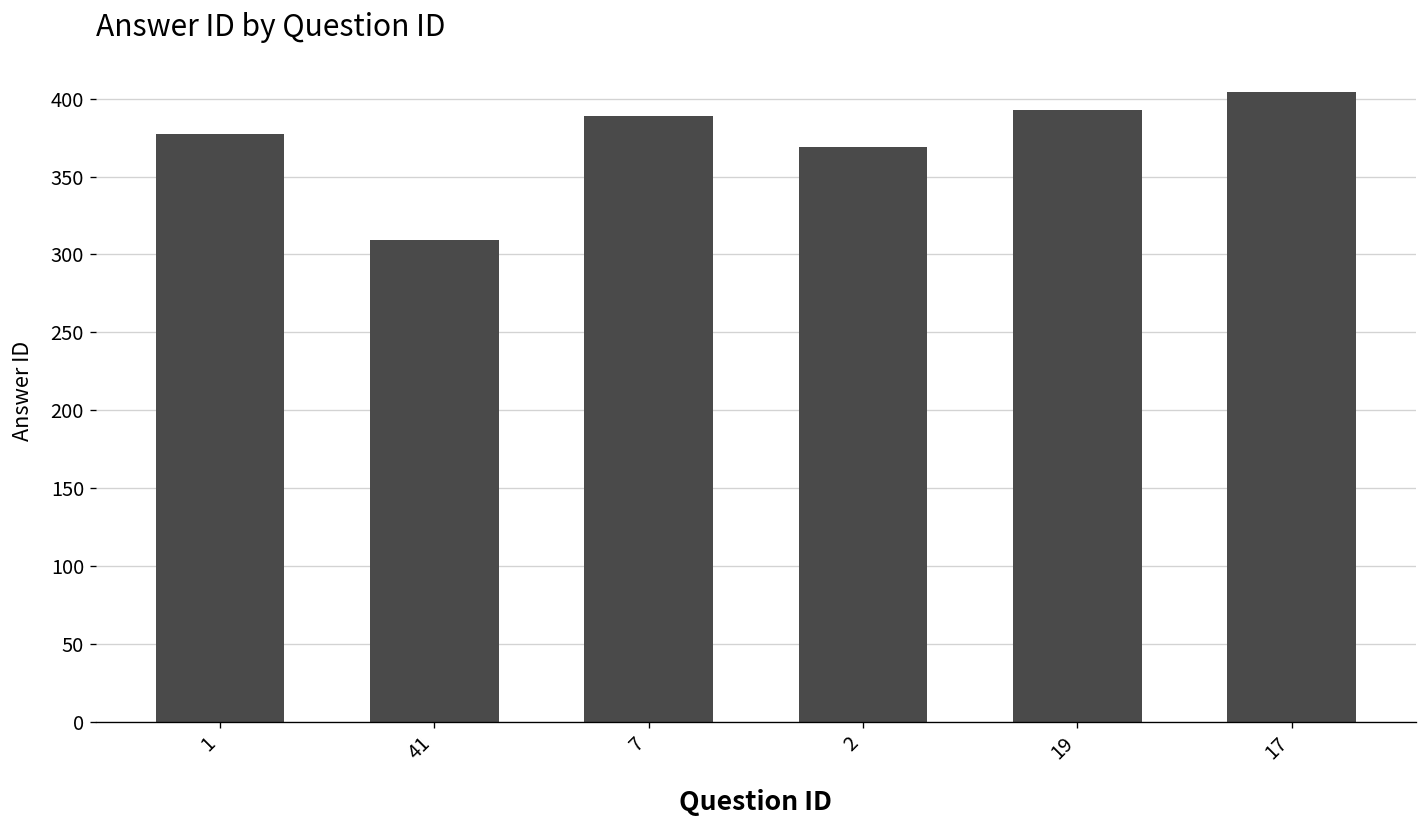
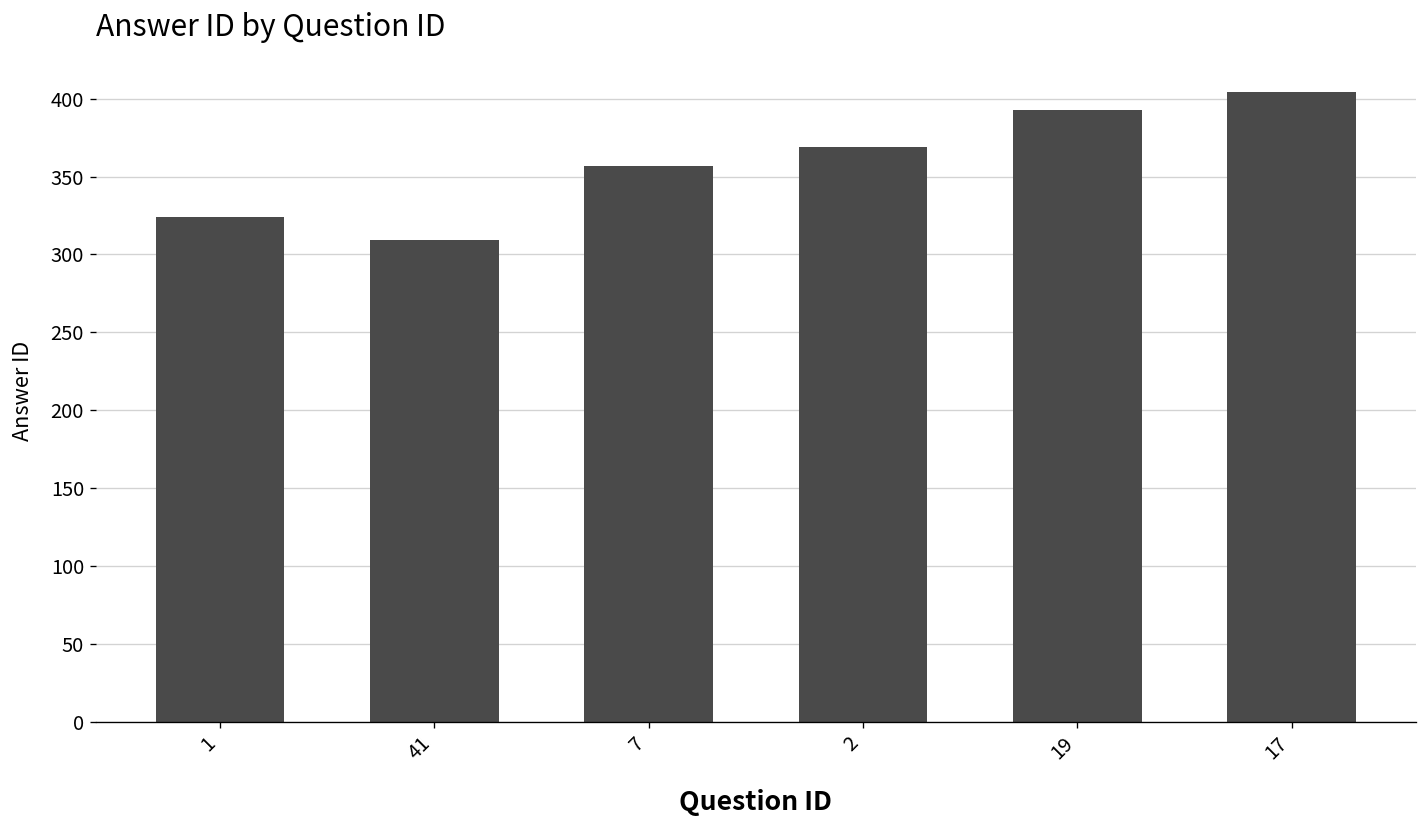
1: 377 -> 324
7: 389 -> 357
